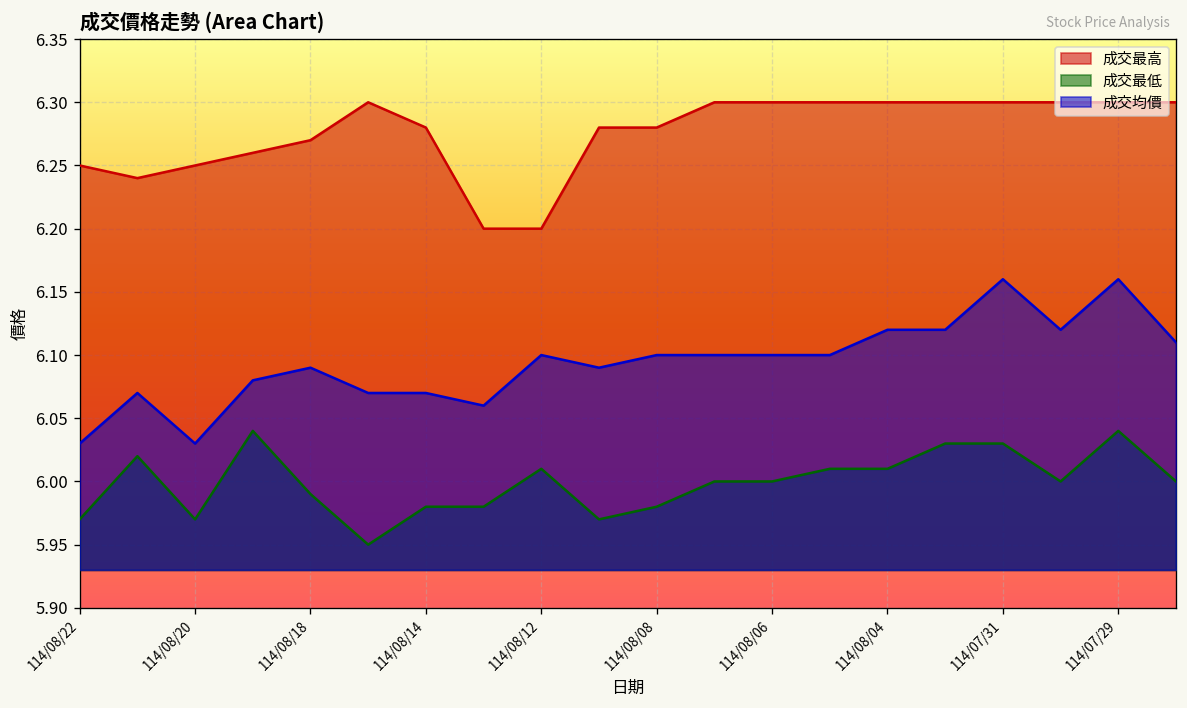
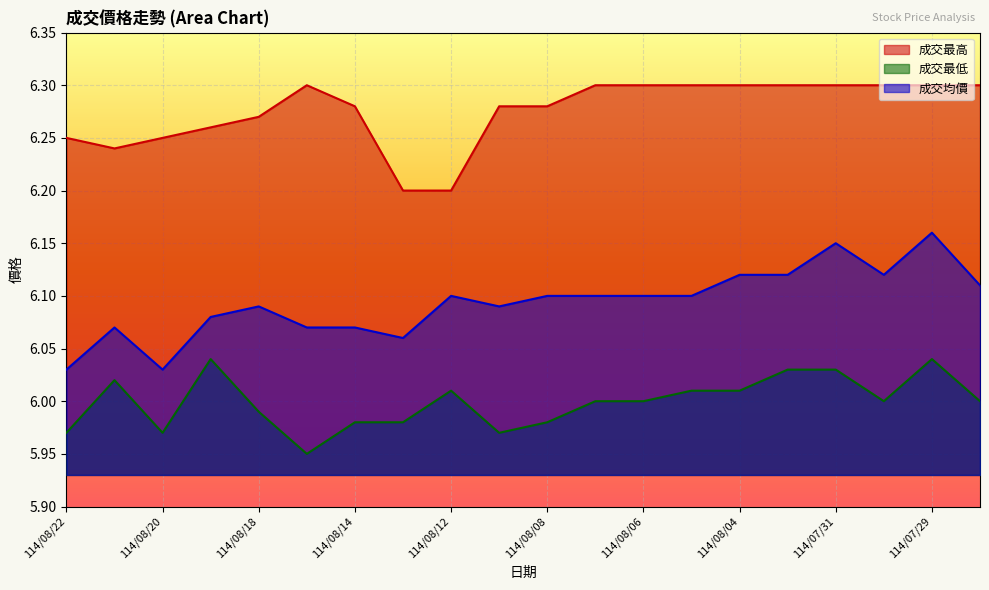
成交均價, 114/07/31: 6.16 -> 6.15
